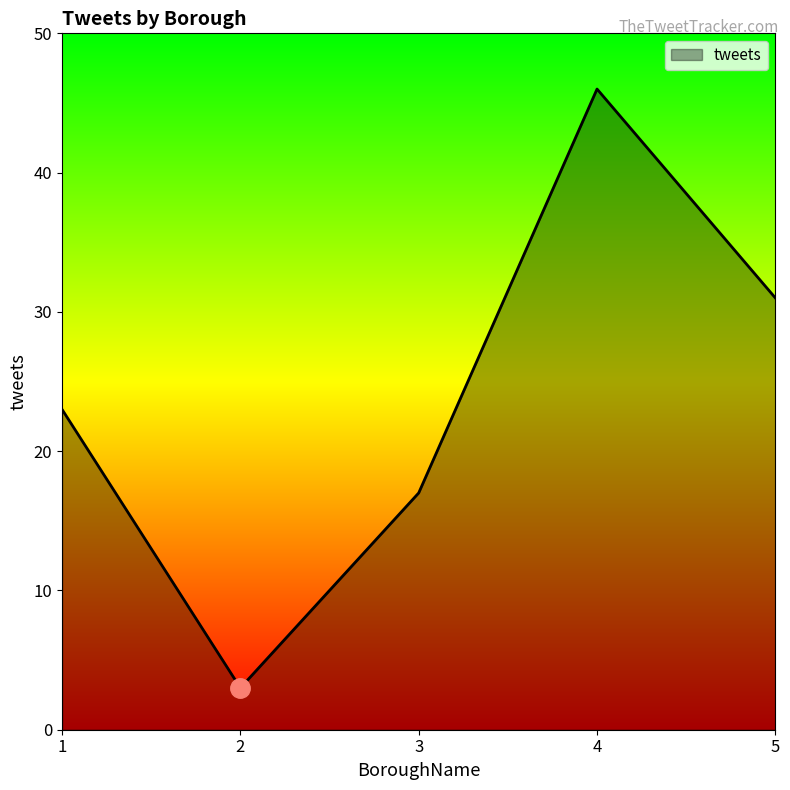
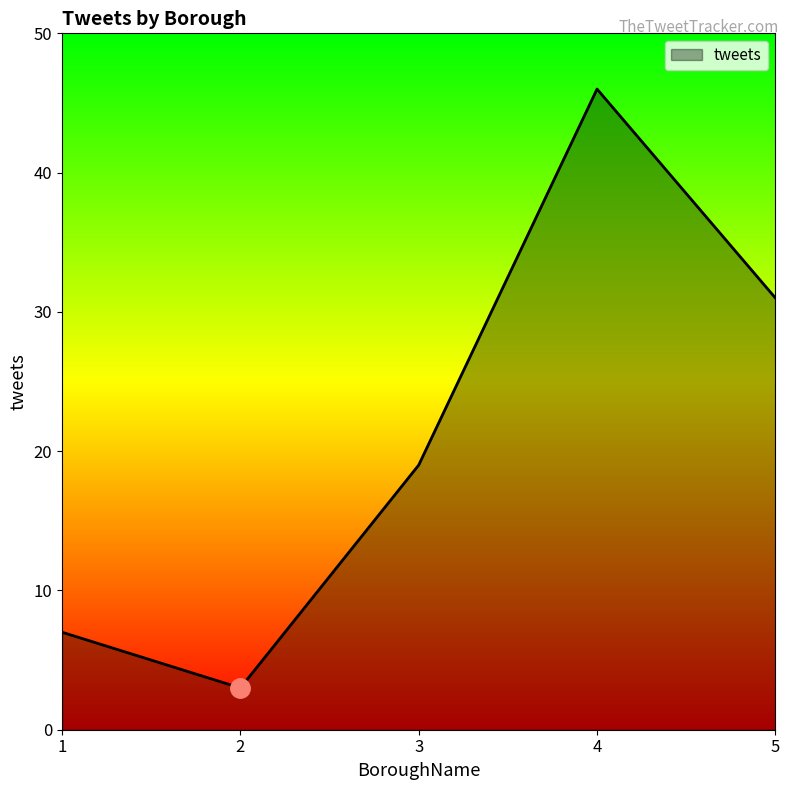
tweets, 1: 23 -> 7
tweets, 3: 17 -> 19
